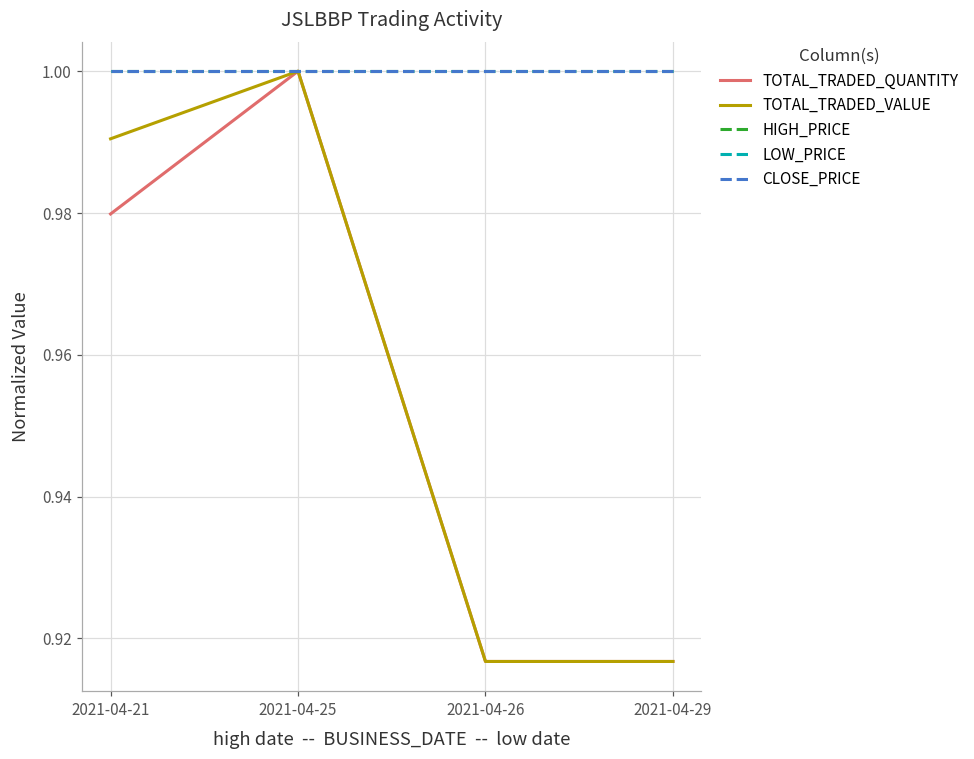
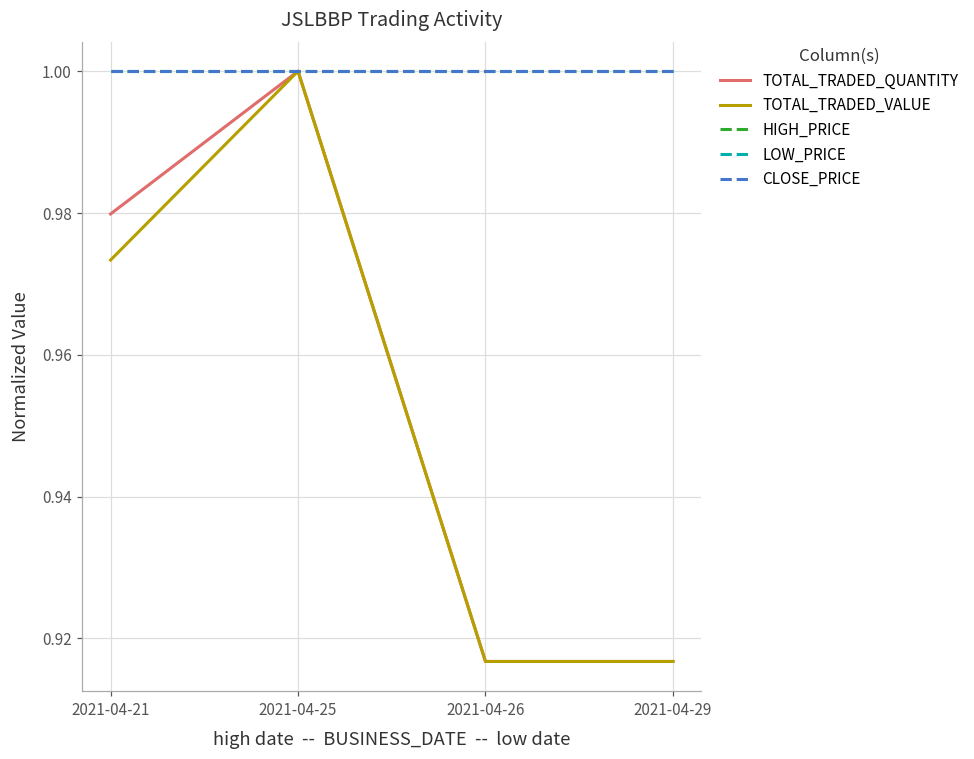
TOTAL_TRADED_VALUE, 2021-04-21: 0.990 -> 0.973
